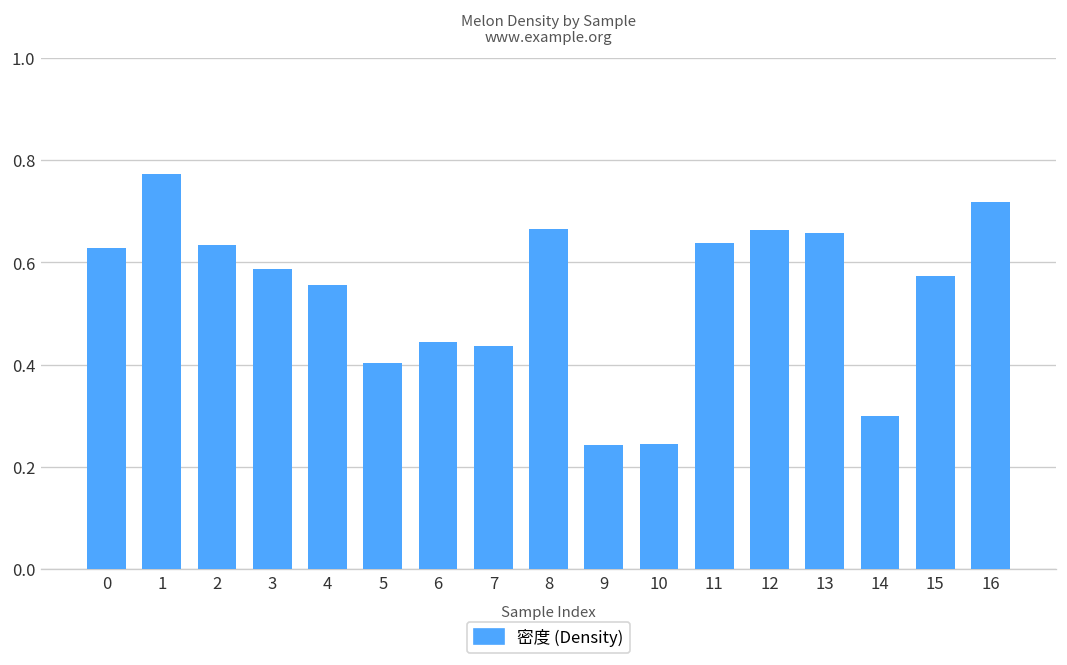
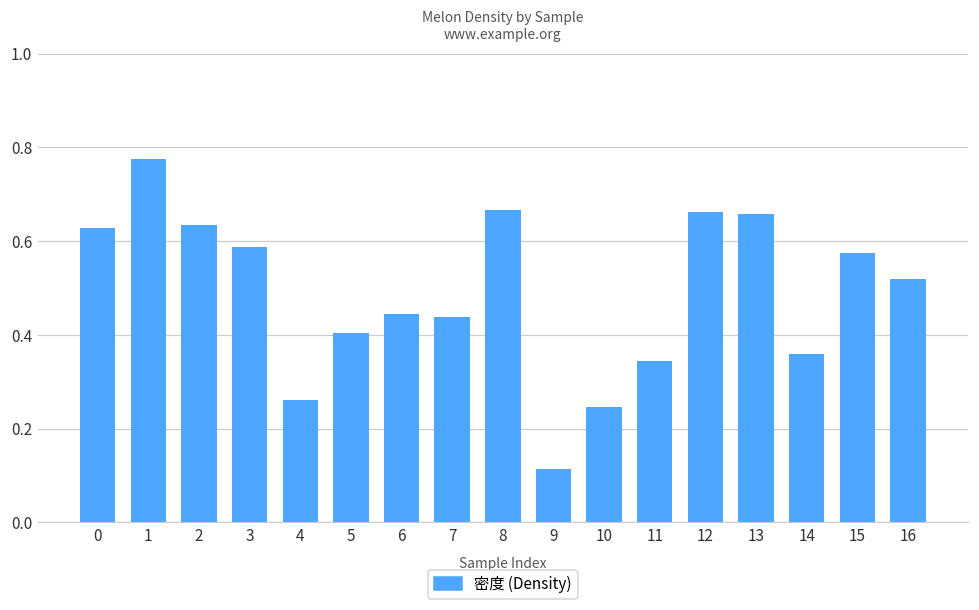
4: 0.56 -> 0.26
9: 0.24 -> 0.11
11: 0.64 -> 0.34
14: 0.30 -> 0.36
16: 0.72 -> 0.52
